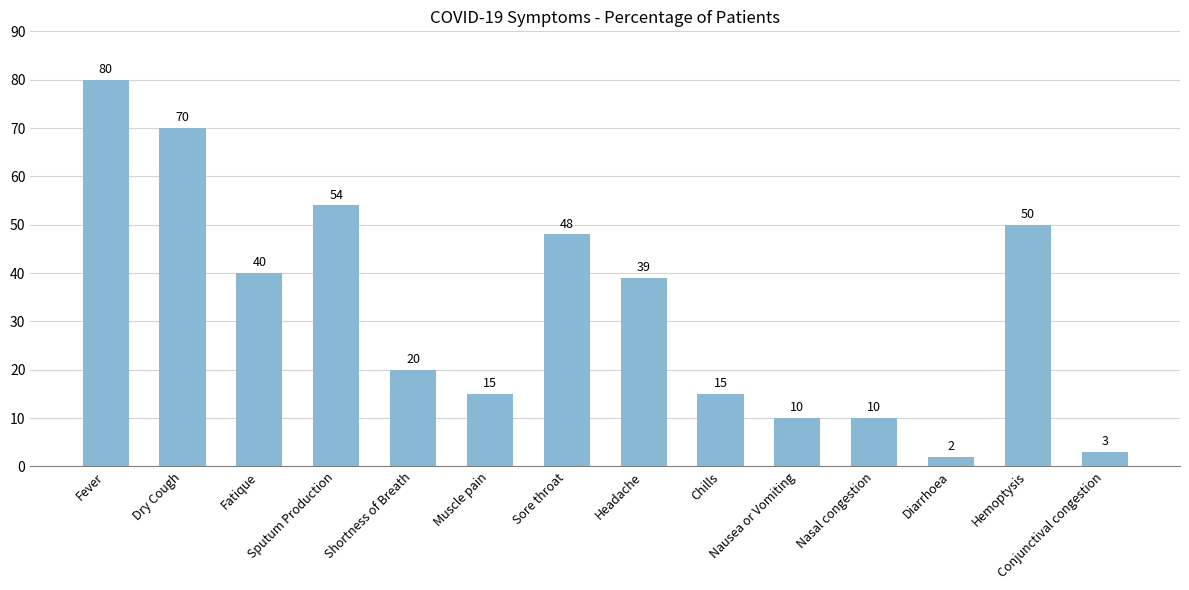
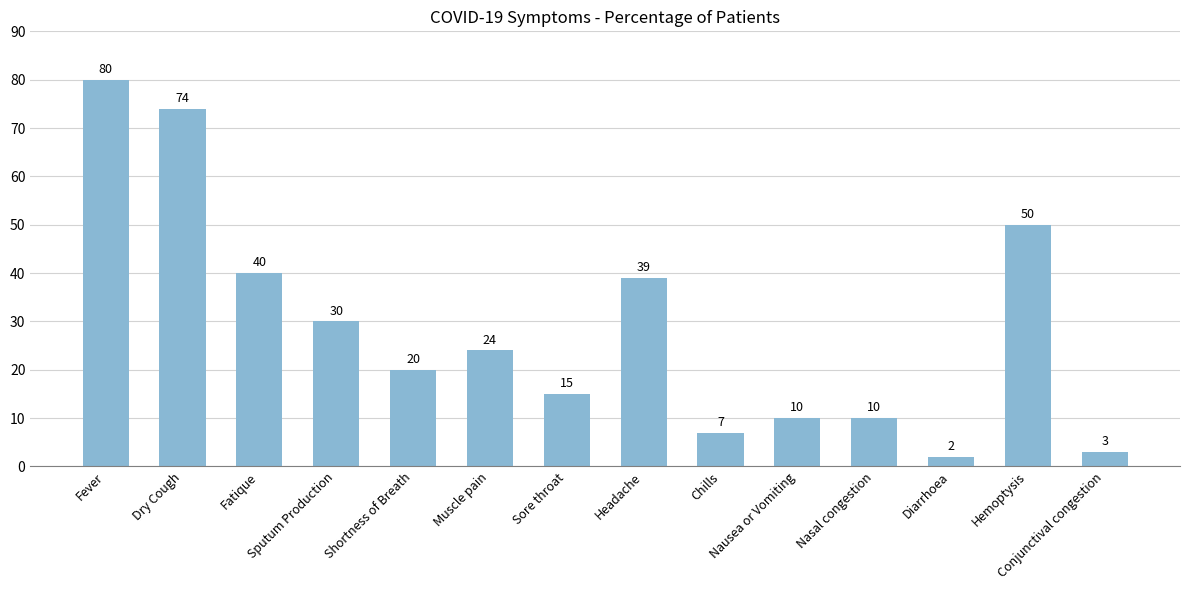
Dry Cough: 70 -> 74
Sputum Production: 54 -> 30
Muscle pain: 15 -> 24
Sore throat: 48 -> 15
Chills: 15 -> 7
